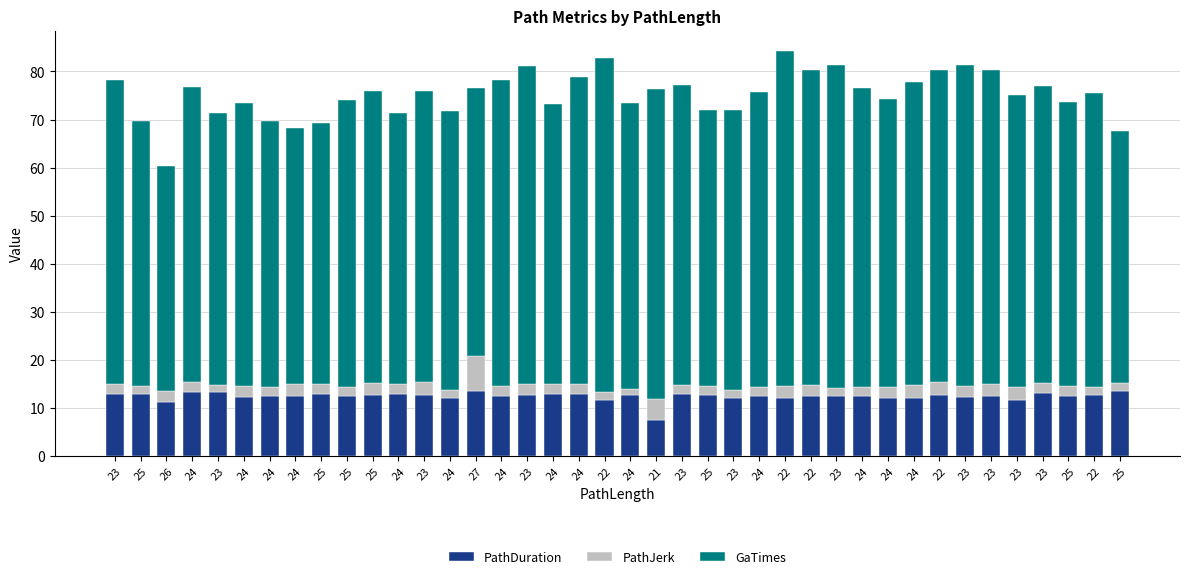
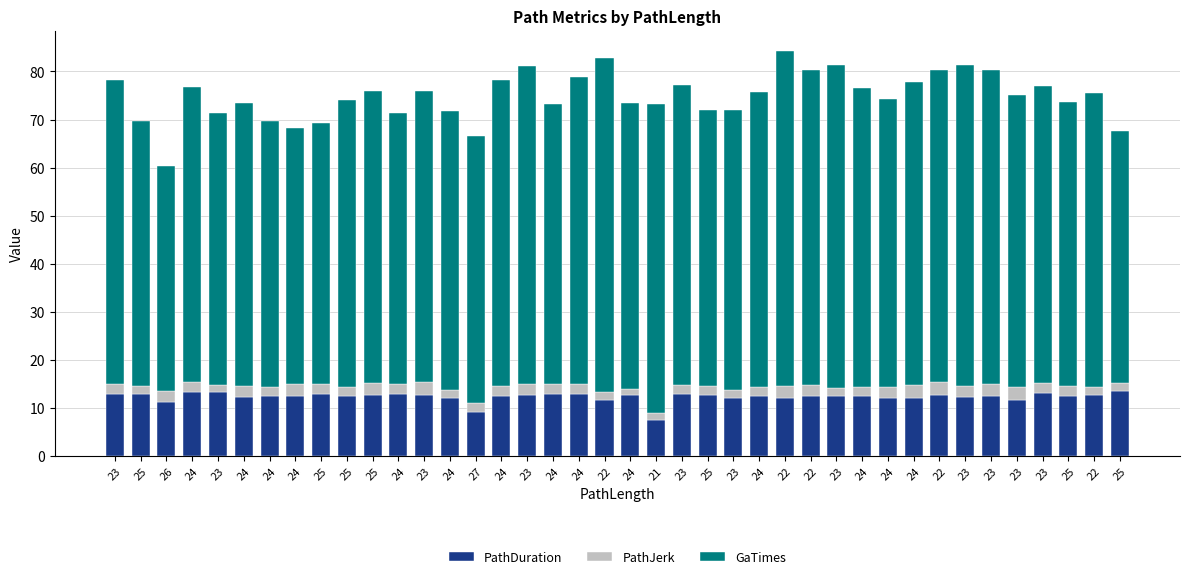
PathDuration, 27: 14 -> 9
PathJerk, 27: 7 -> 2
PathJerk, 21: 4 -> 1
